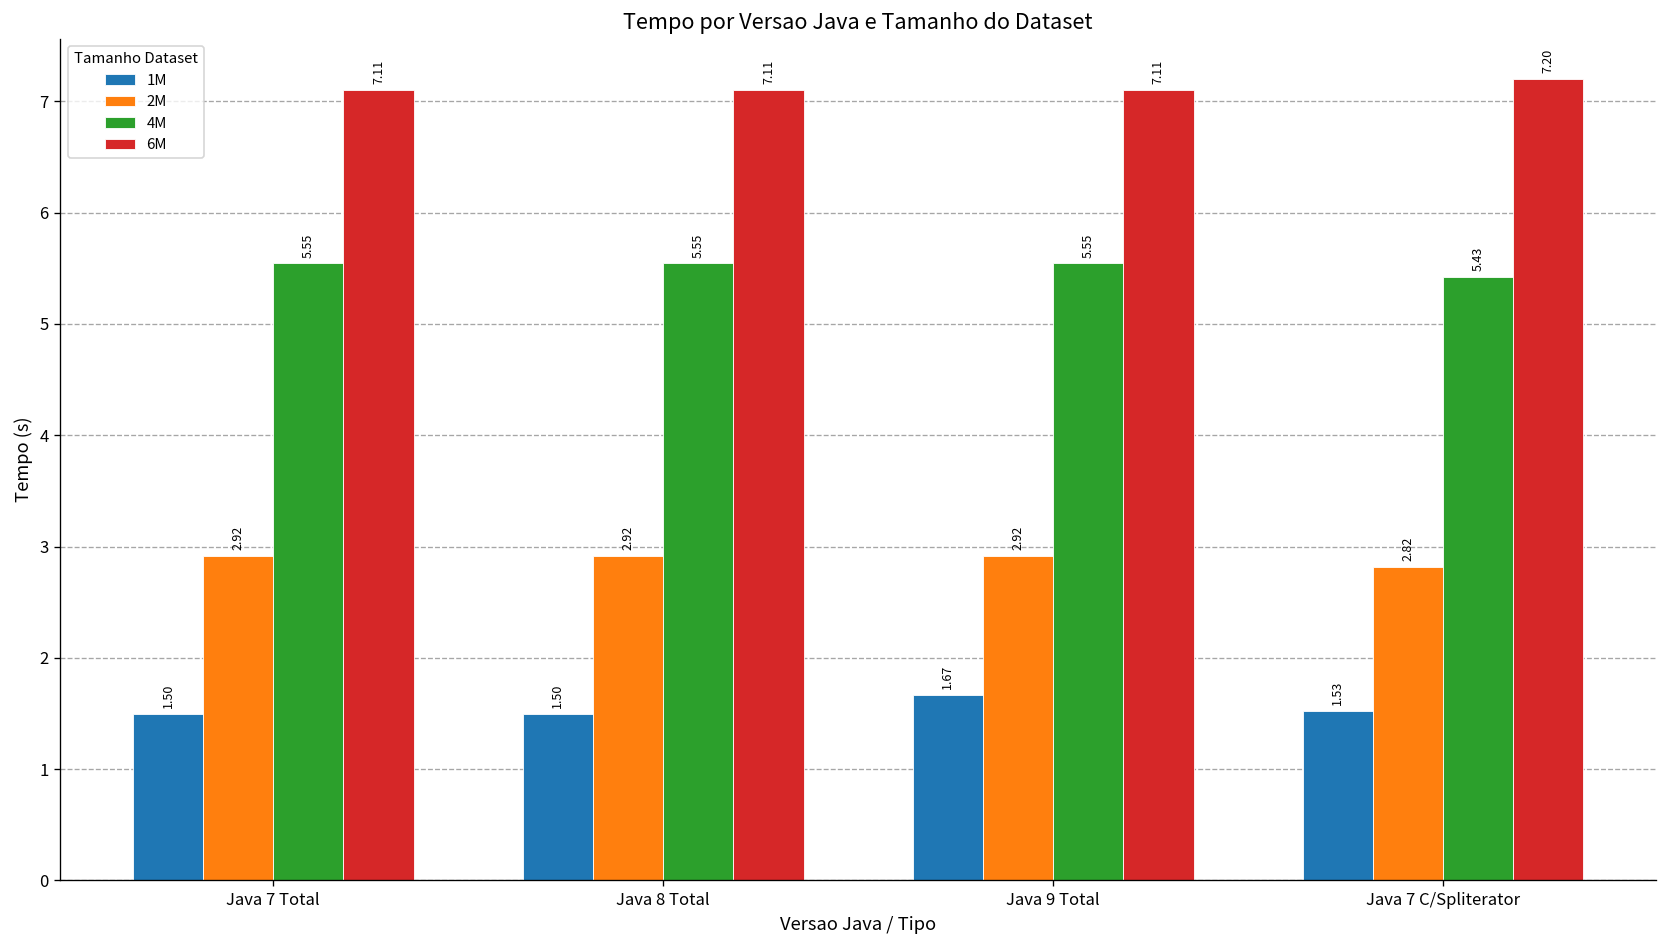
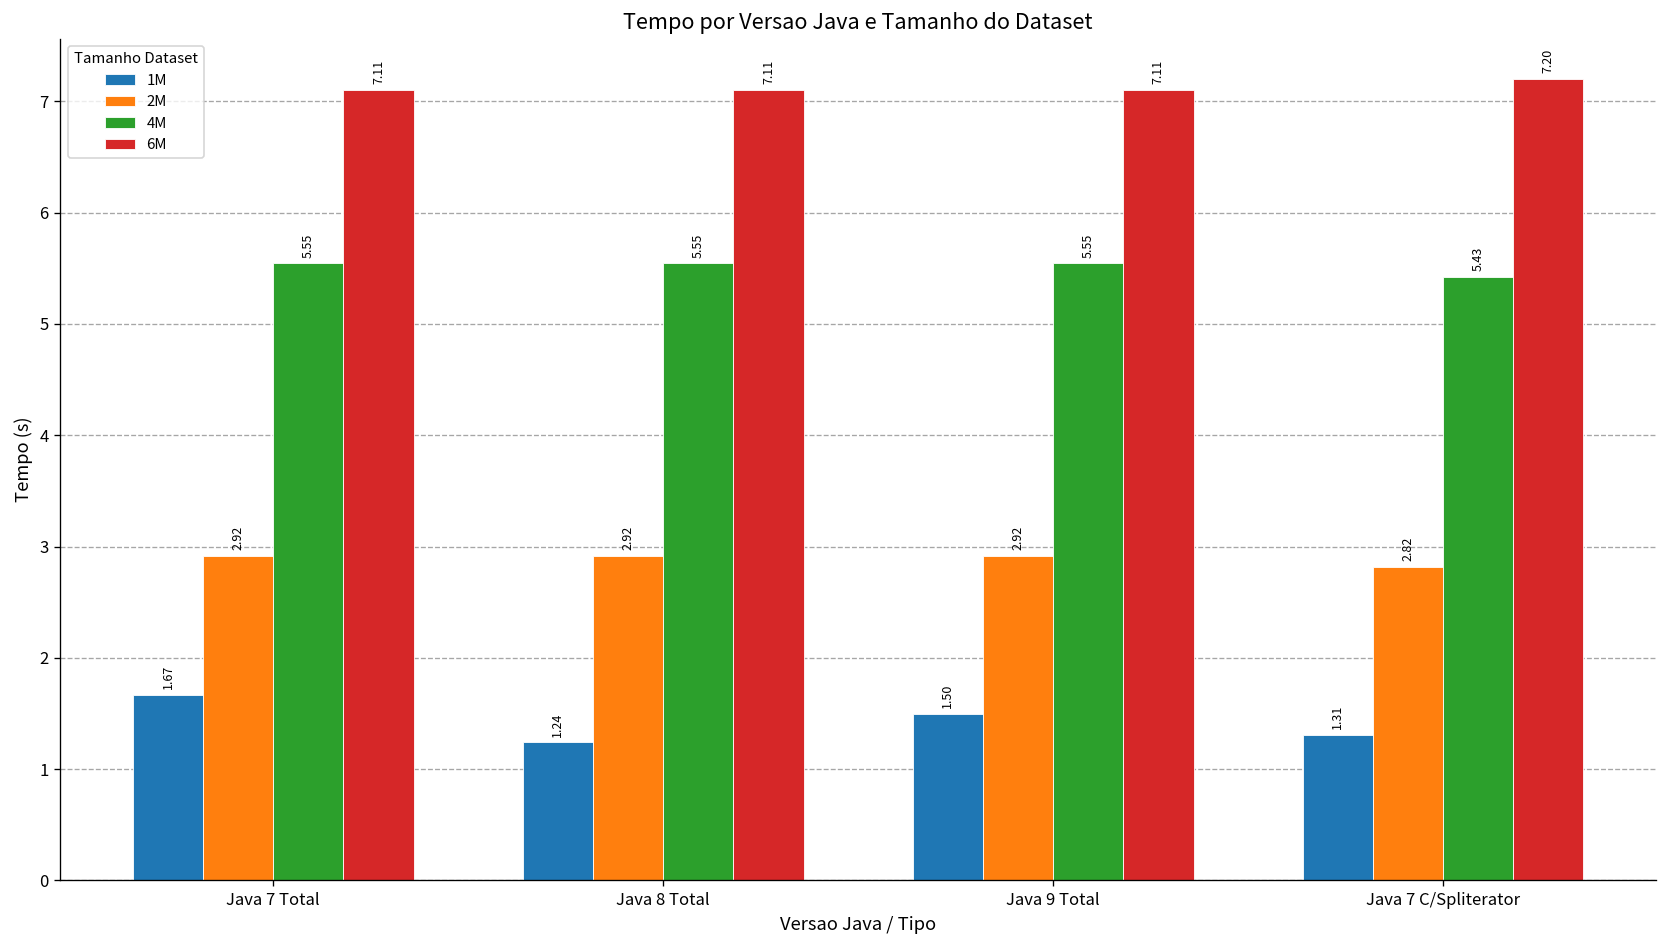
1M, Java 7 Total: 1.50 -> 1.67
1M, Java 8 Total: 1.50 -> 1.24
1M, Java 9 Total: 1.67 -> 1.50
1M, Java 7 C/Spliterator: 1.53 -> 1.31
